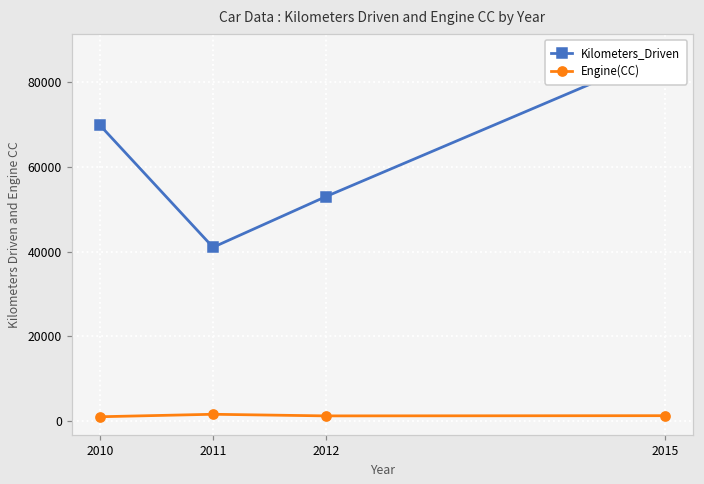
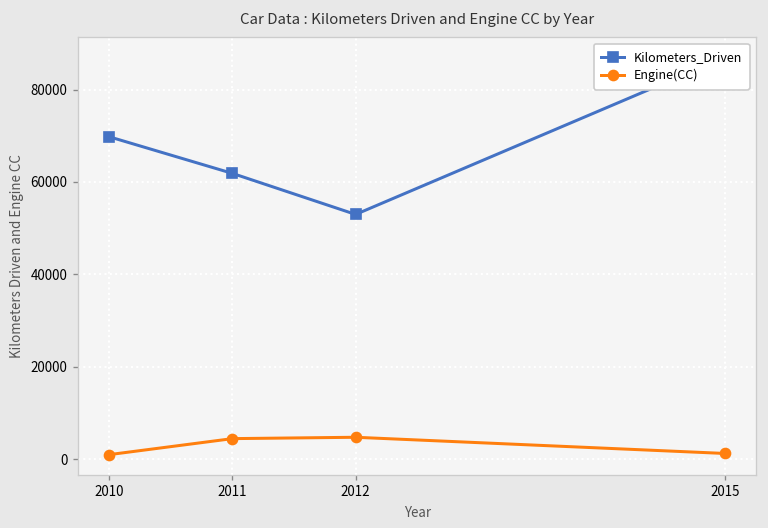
Kilometers_Driven, 2011: 41000 -> 62000
Engine(CC), 2011: 2000 -> 4000
Engine(CC), 2012: 1000 -> 5000
